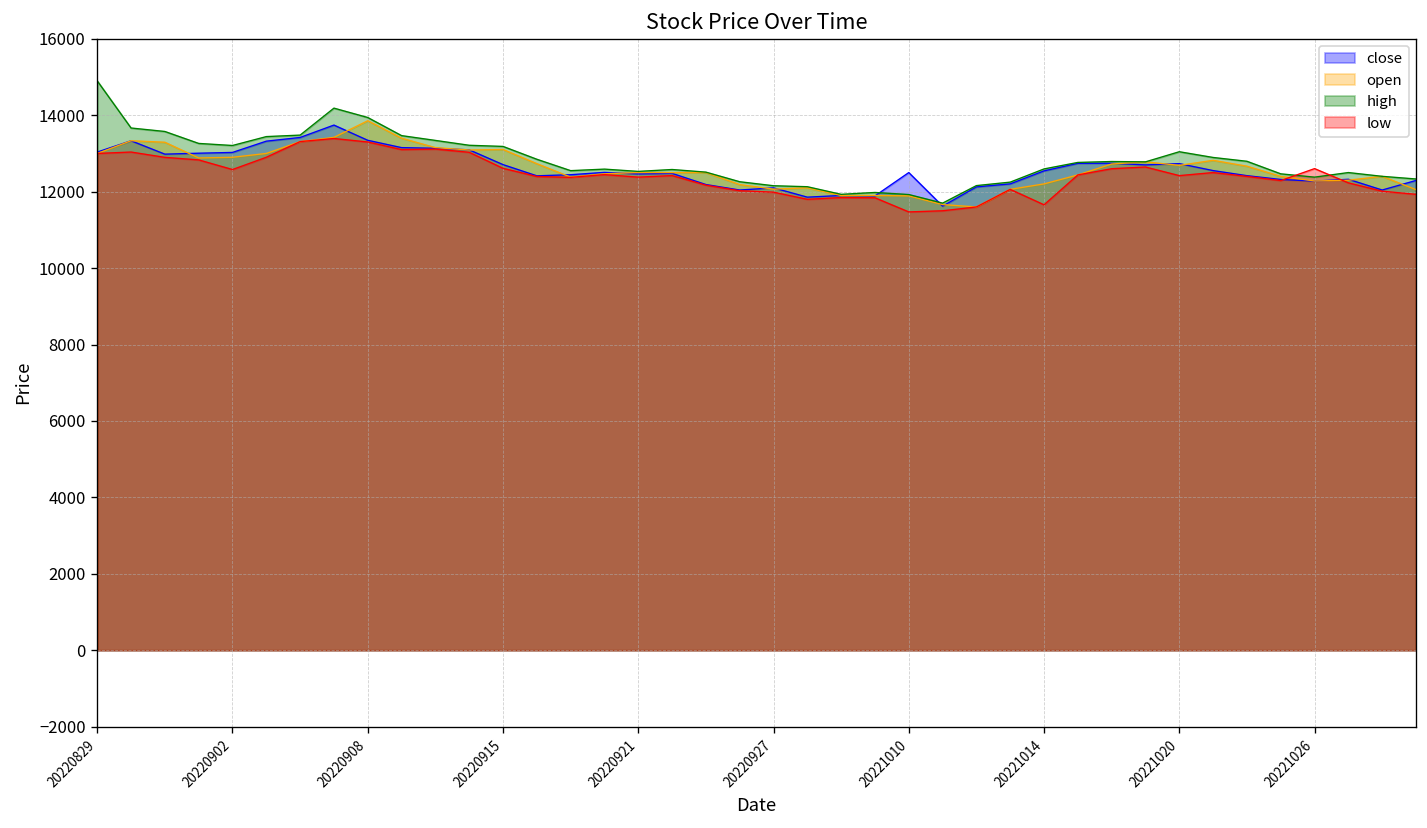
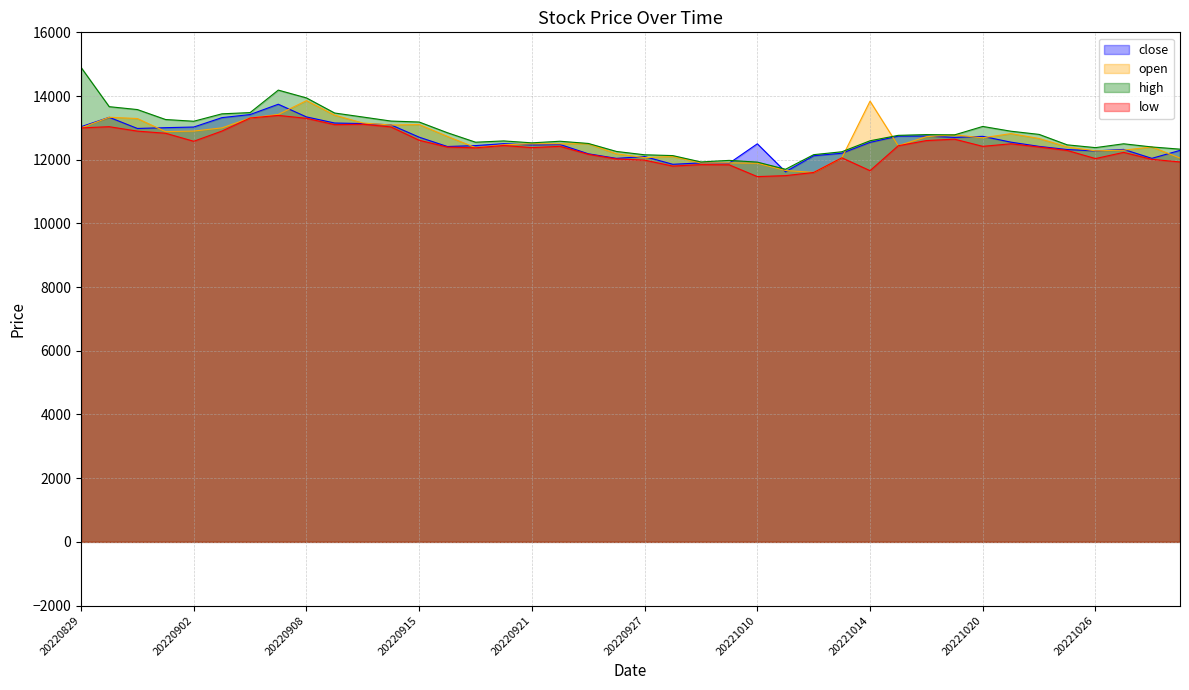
open, 20221014: 12200 -> 13800
low, 20221026: 12600 -> 12000
